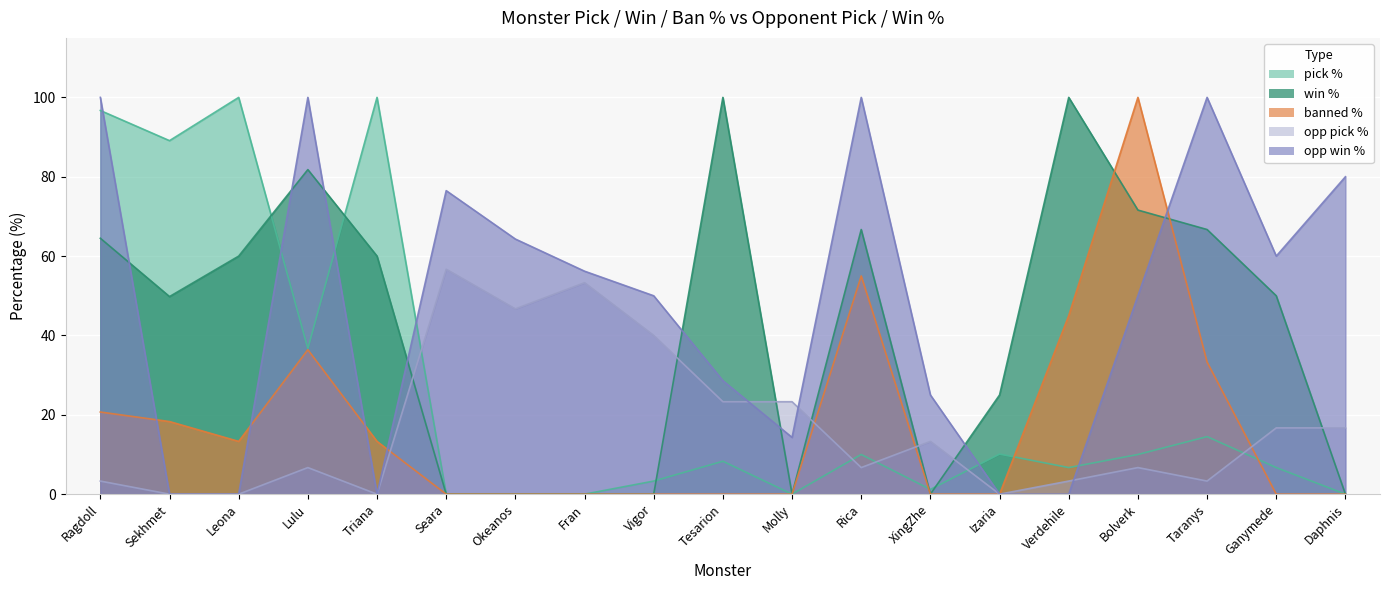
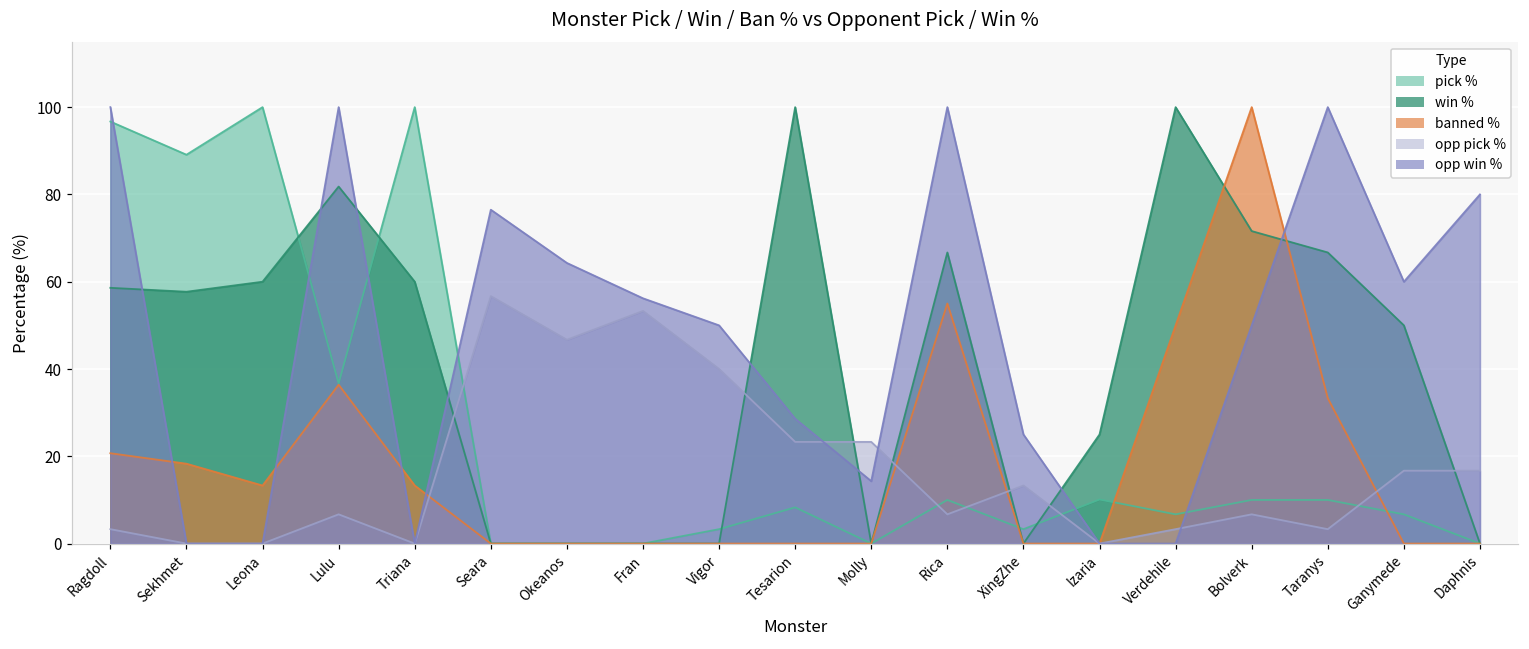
win %, Ragdoll: 65 -> 59
win %, Sekhmet: 50 -> 58
pick %, XingZhe: 1 -> 3
banned %, Verdehile: 45 -> 50
pick %, Taranys: 15 -> 10
